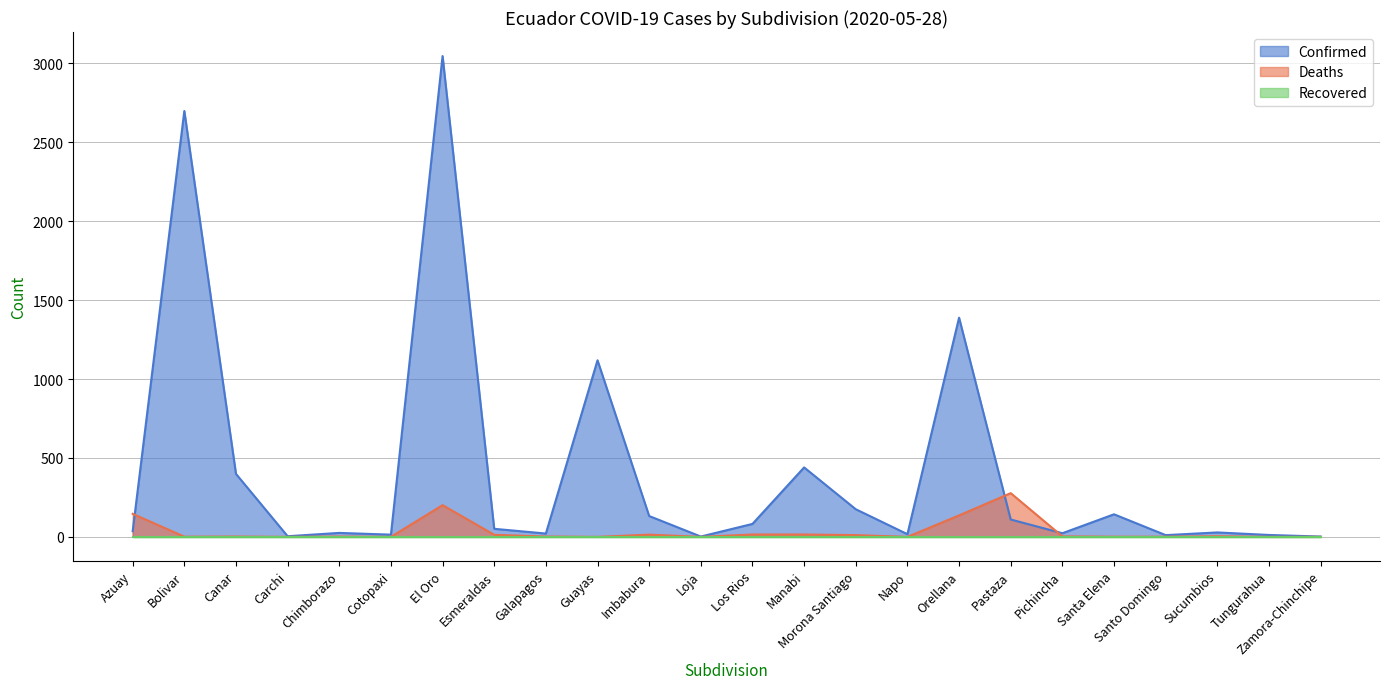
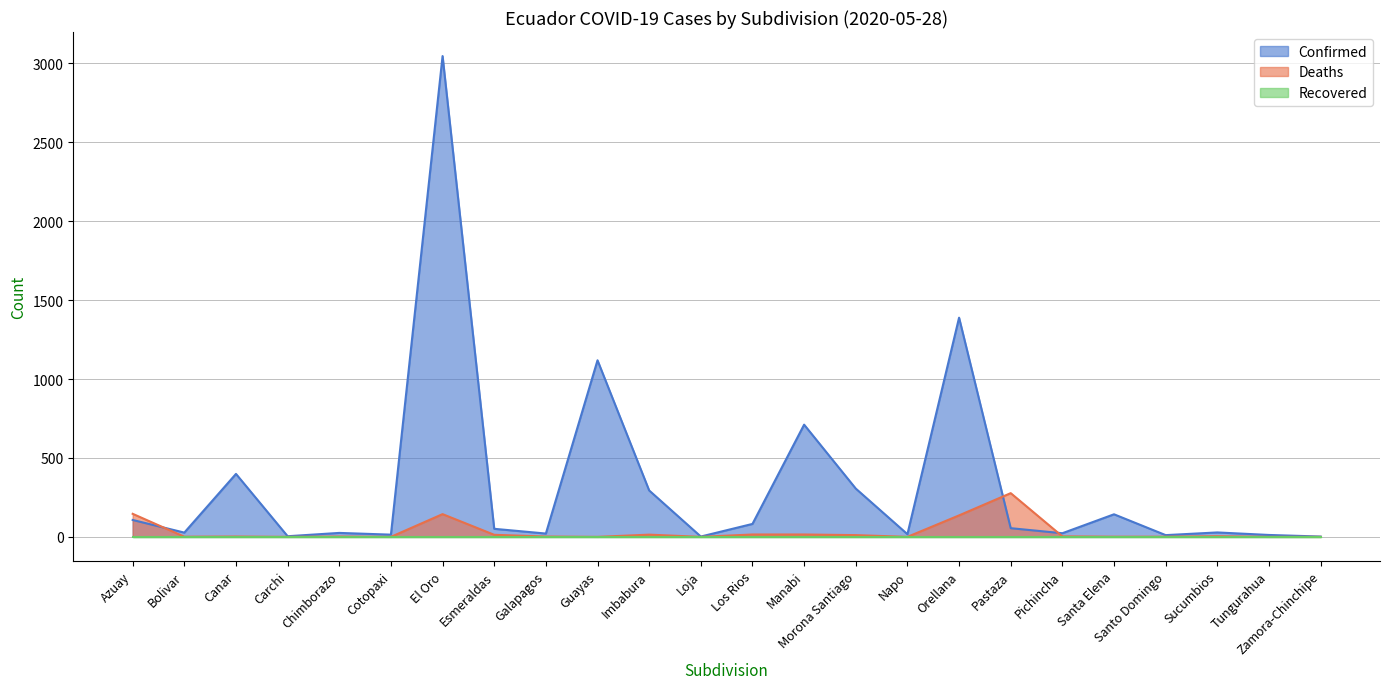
Confirmed, Azuay: 40 -> 110
Confirmed, Bolivar: 2700 -> 30
Deaths, El Oro: 200 -> 140
Confirmed, Imbabura: 130 -> 290
Confirmed, Manabi: 440 -> 710
Confirmed, Morona Santiago: 180 -> 310
Confirmed, Pastaza: 110 -> 60
